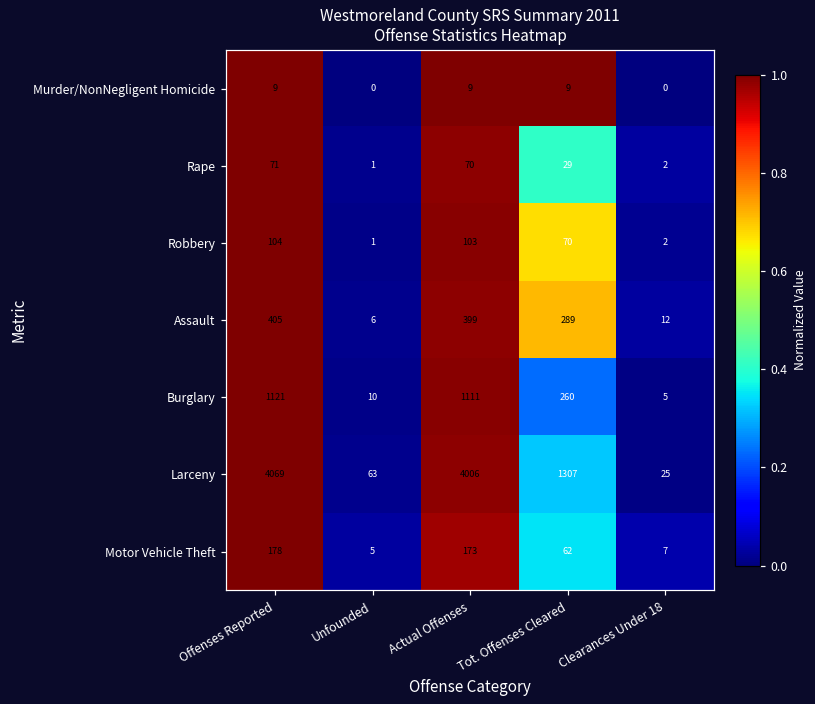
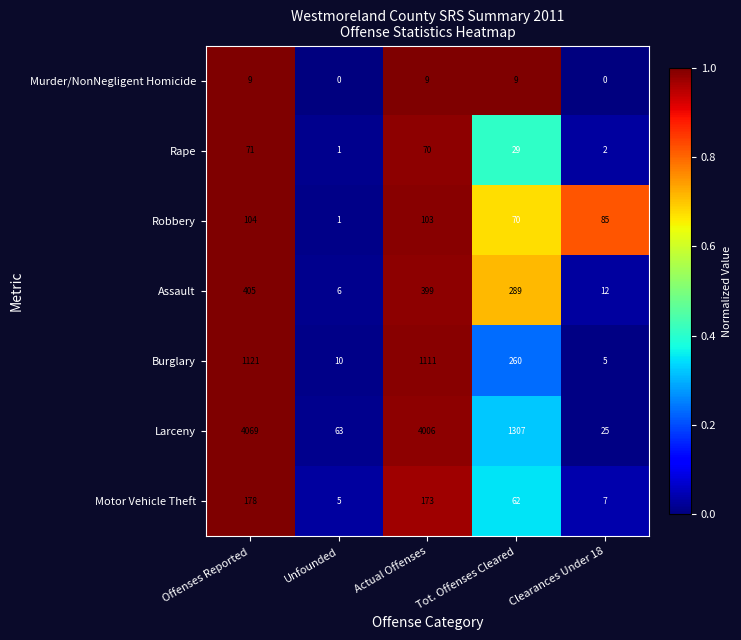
Robbery, Clearances Under 18: 2 -> 85
